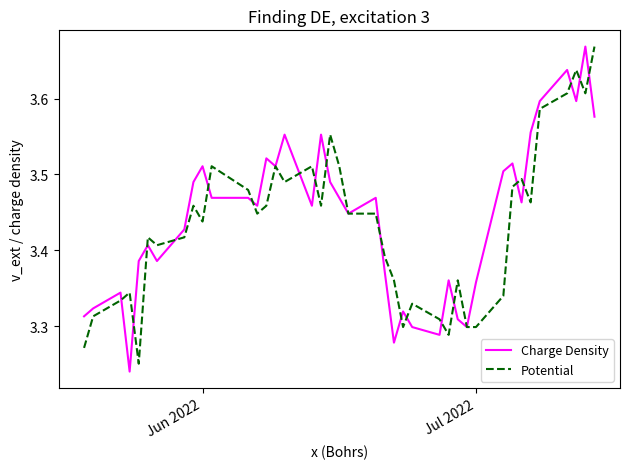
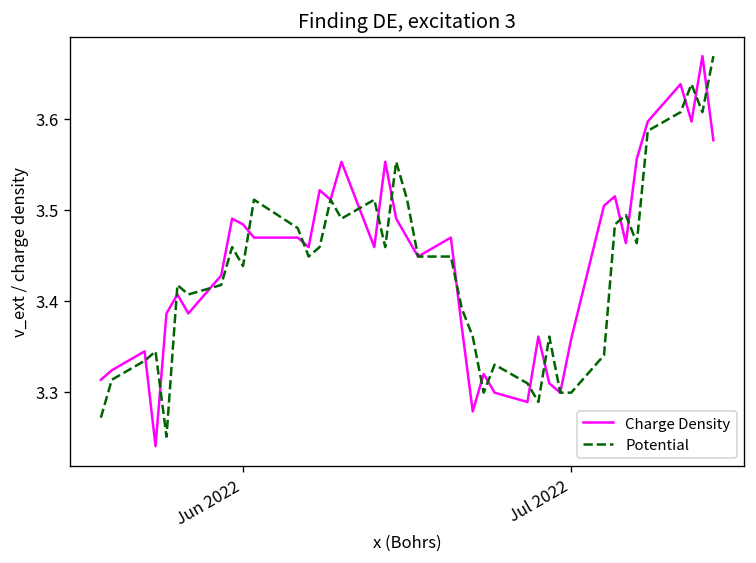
Charge Density, Jun 2022: 3.51 -> 3.48
